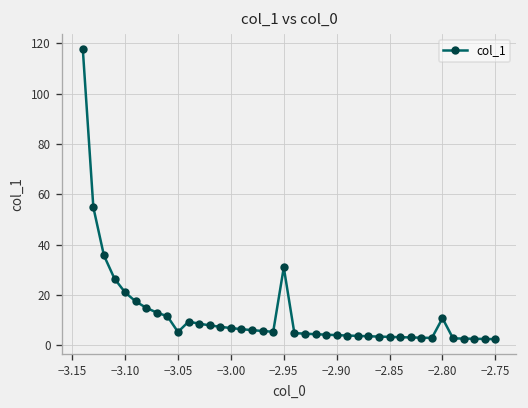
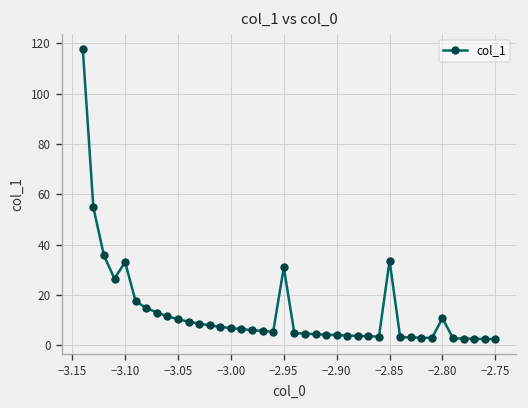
−3.10: 21 -> 33
−3.05: 5 -> 10
−2.85: 3 -> 34
